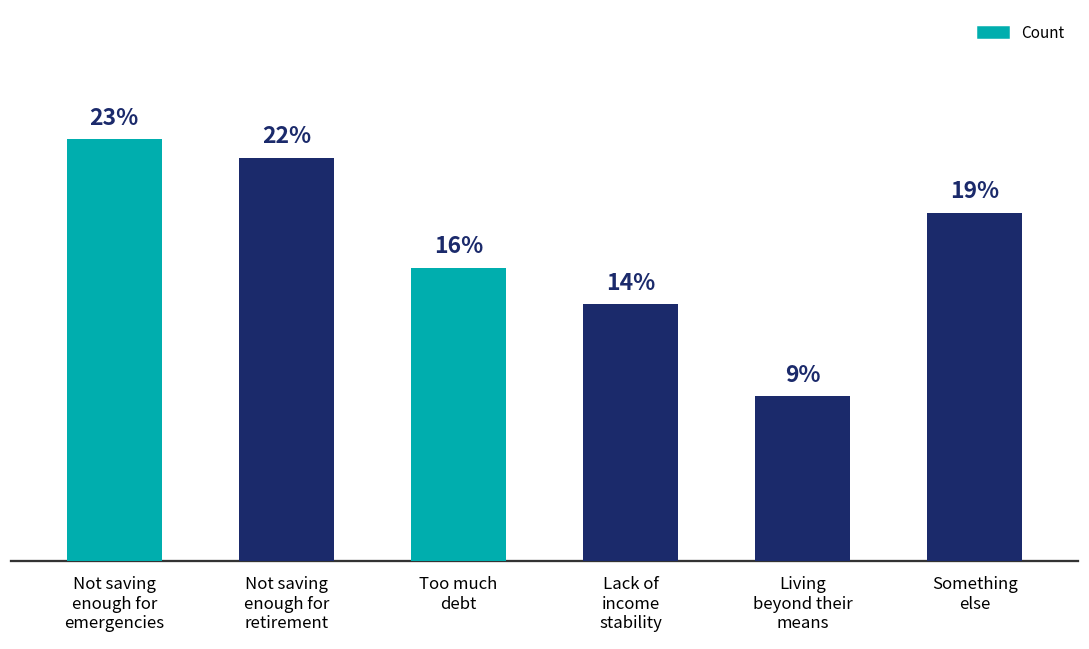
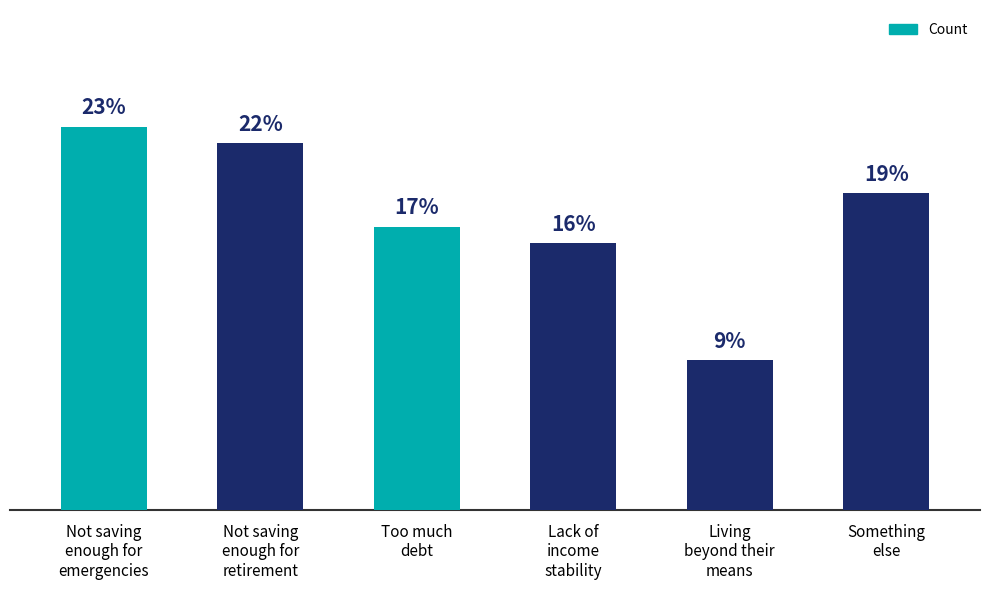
Too much debt: 16% -> 17%
Lack of income stability: 14% -> 16%
